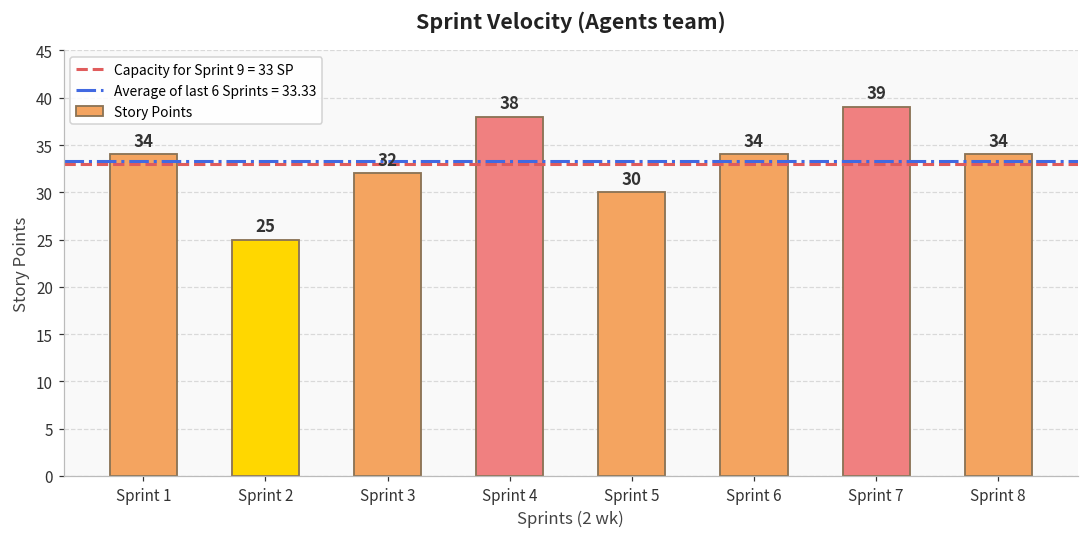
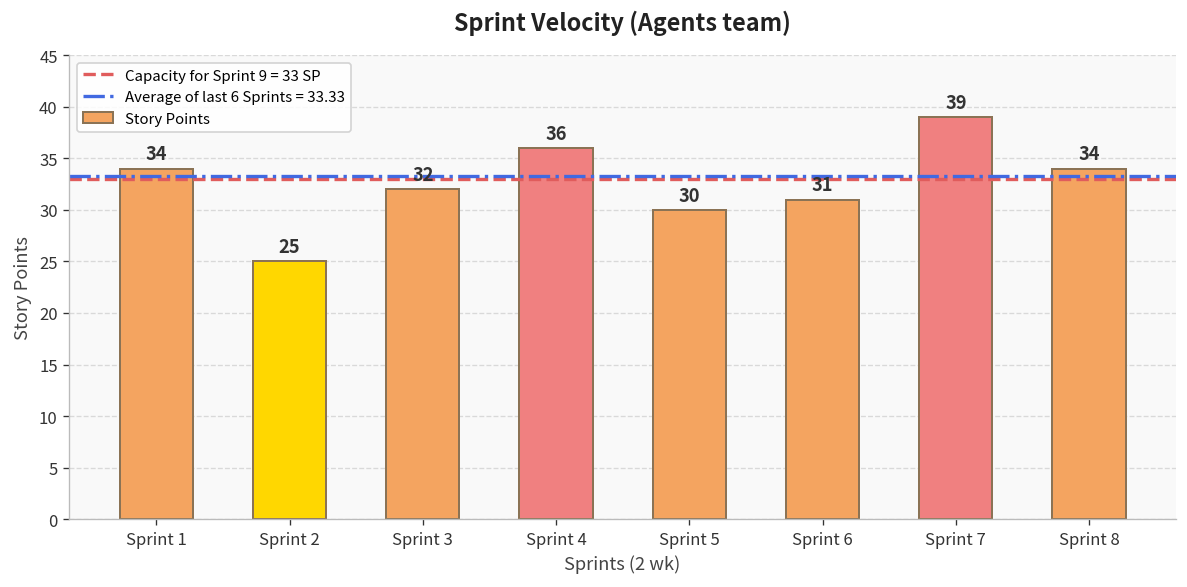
Sprint 4: 38 -> 36
Sprint 6: 34 -> 31
